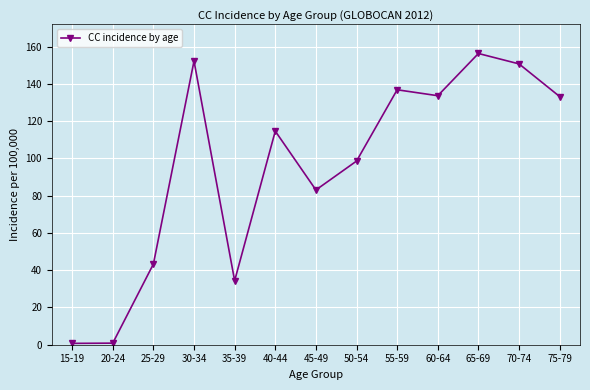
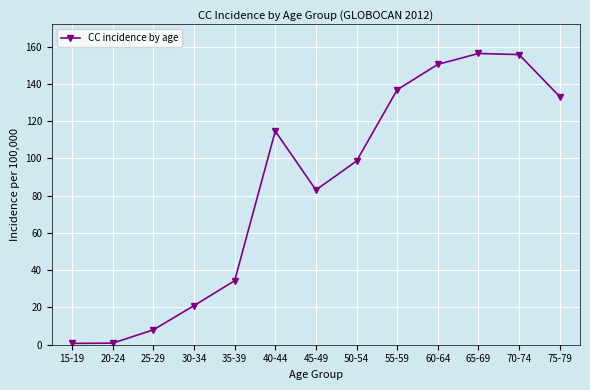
25-29: 43 -> 8
30-34: 152 -> 21
60-64: 134 -> 150
70-74: 151 -> 156
